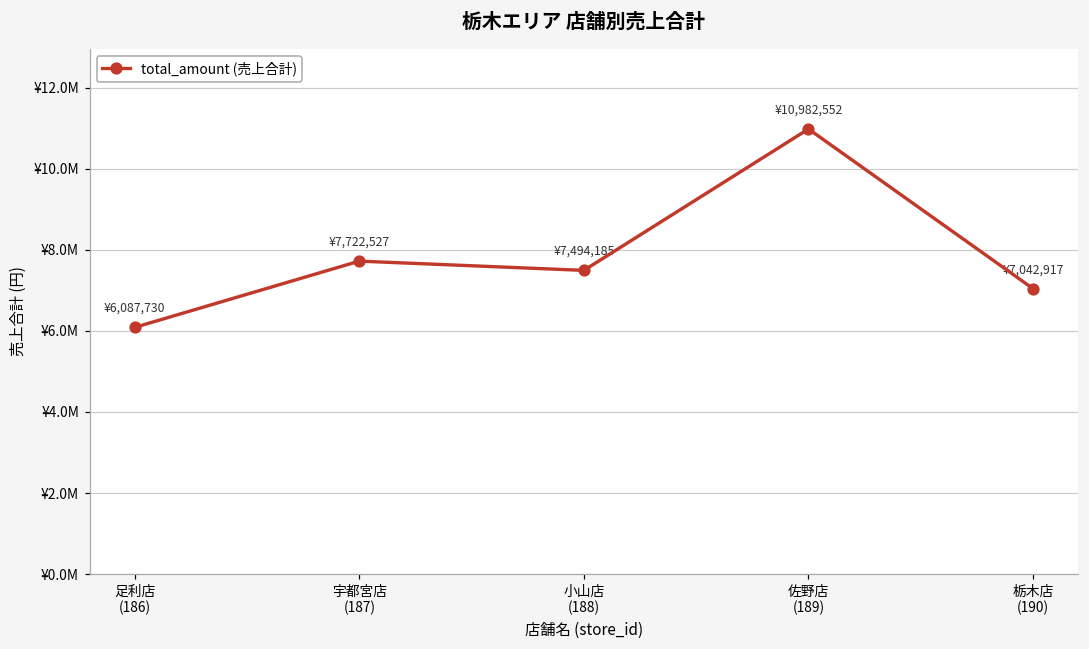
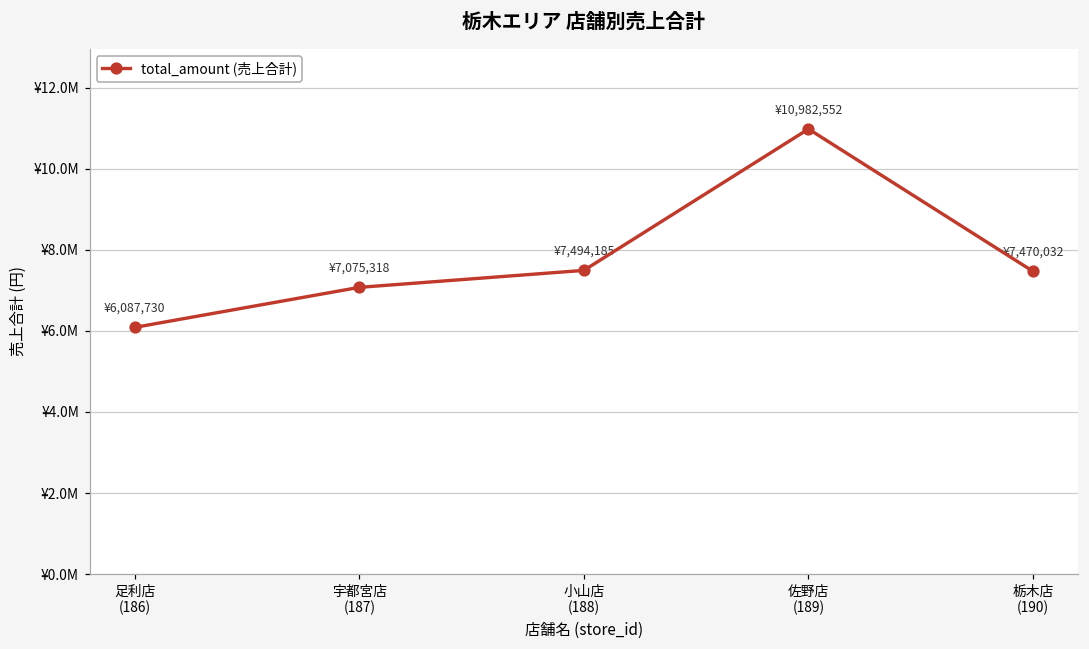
宇都宮店 (187): ¥7,722,527 -> ¥7,075,318
栃木店 (190): ¥7,042,917 -> ¥7,470,032
